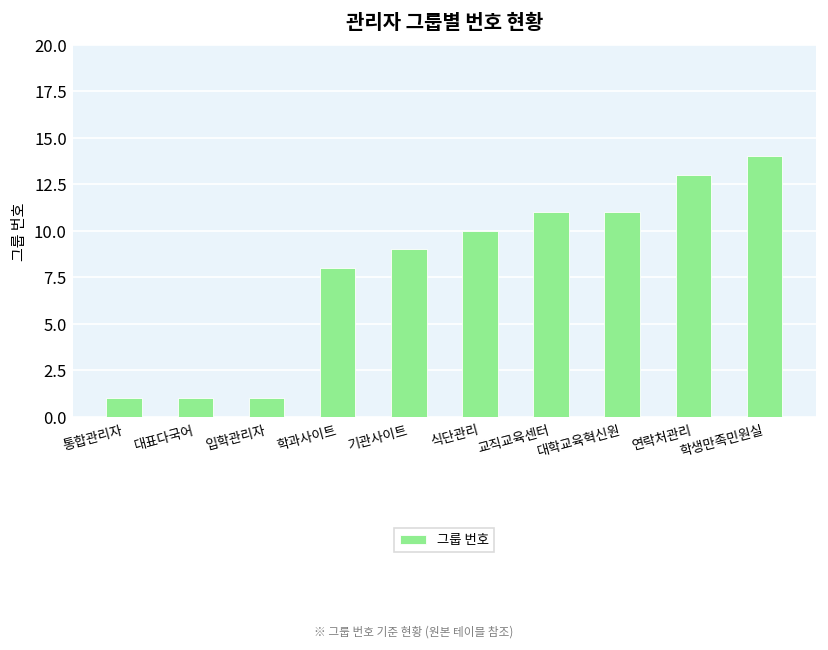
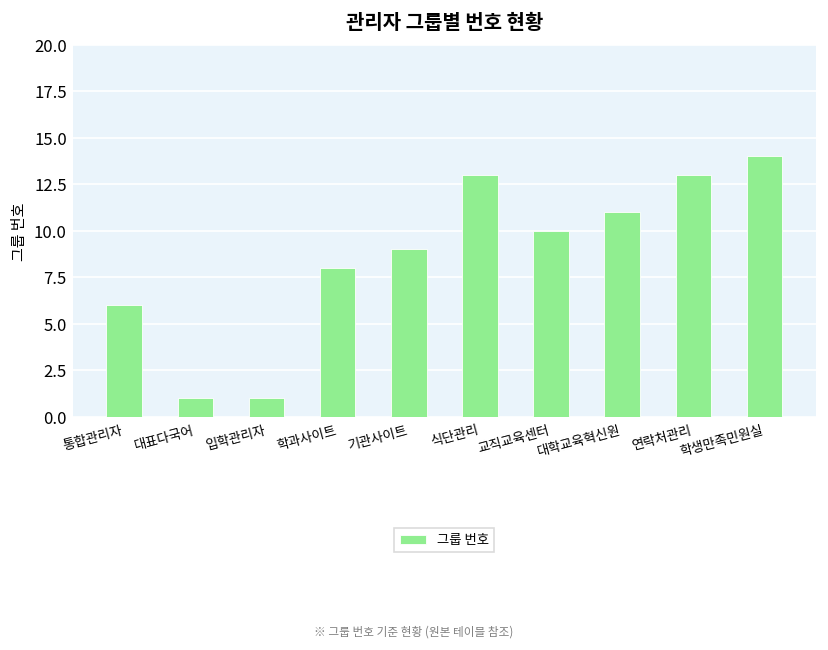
통합관리자: 1 -> 6
식단관리: 10 -> 13
교직교육센터: 11 -> 10
